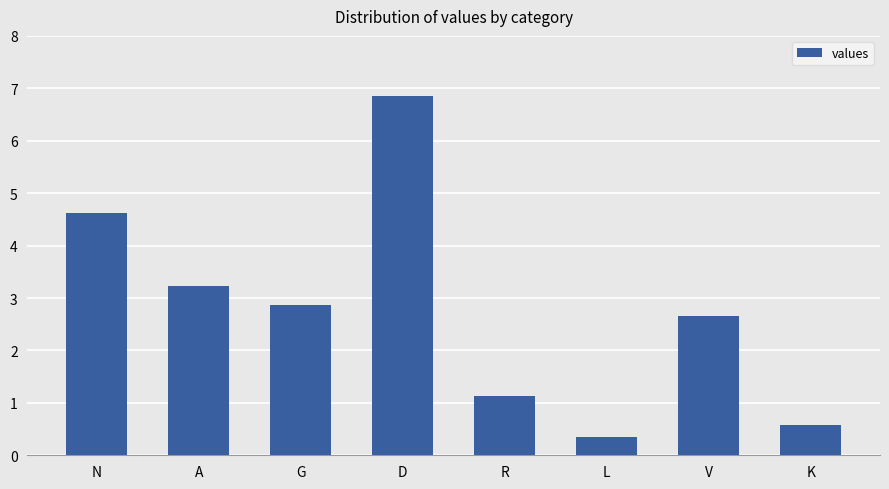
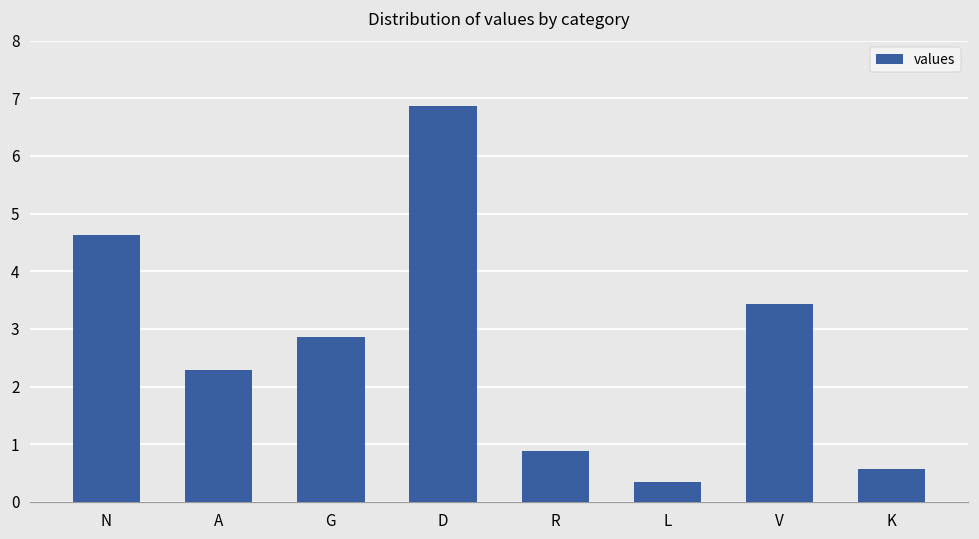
A: 3.2 -> 2.3
R: 1.1 -> 0.9
V: 2.7 -> 3.4
